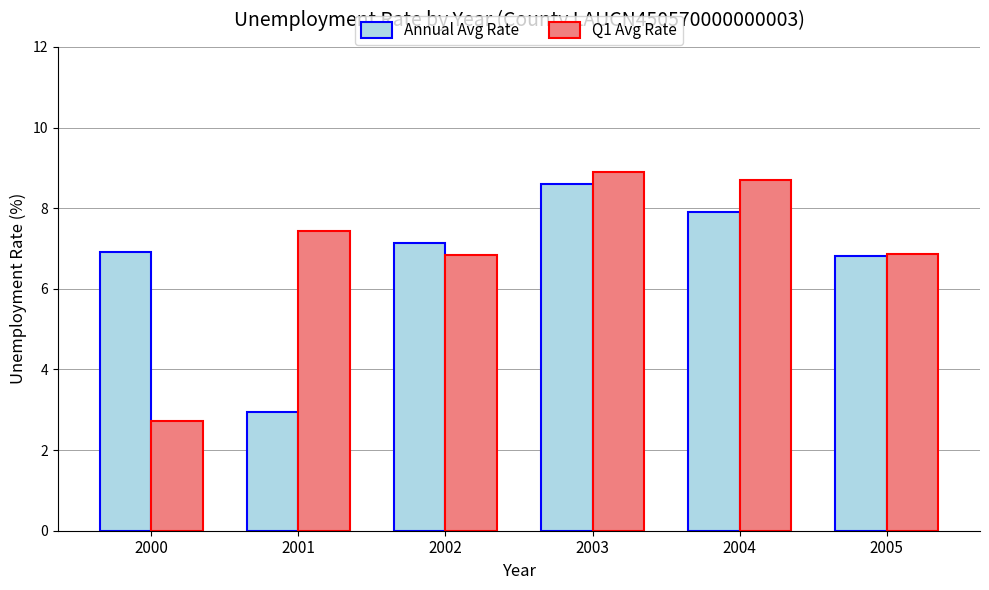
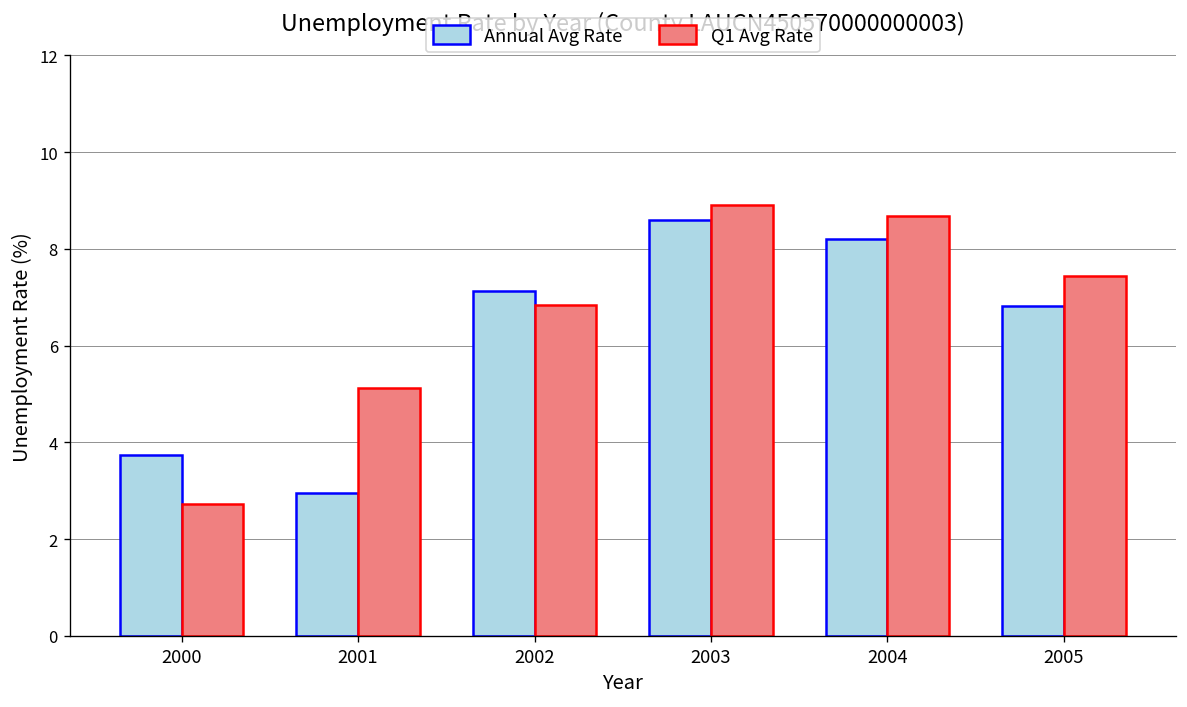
Annual Avg Rate, 2000: 6.9 -> 3.7
Q1 Avg Rate, 2001: 7.4 -> 5.1
Annual Avg Rate, 2004: 7.9 -> 8.2
Q1 Avg Rate, 2005: 6.9 -> 7.4
